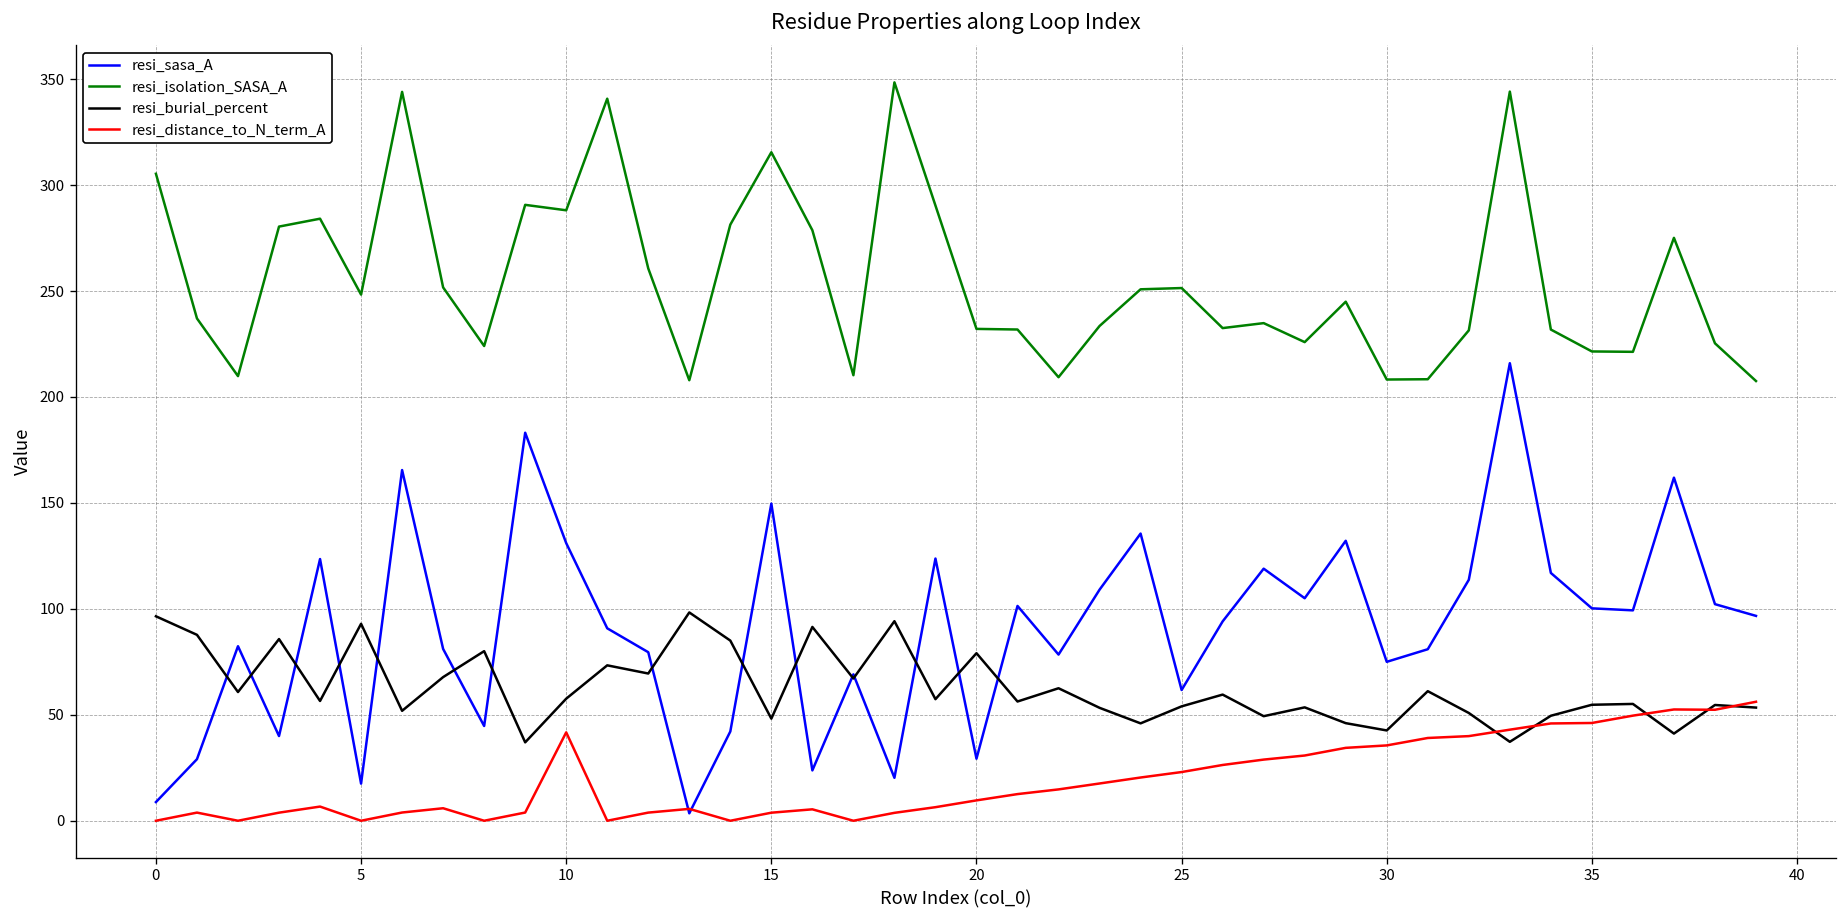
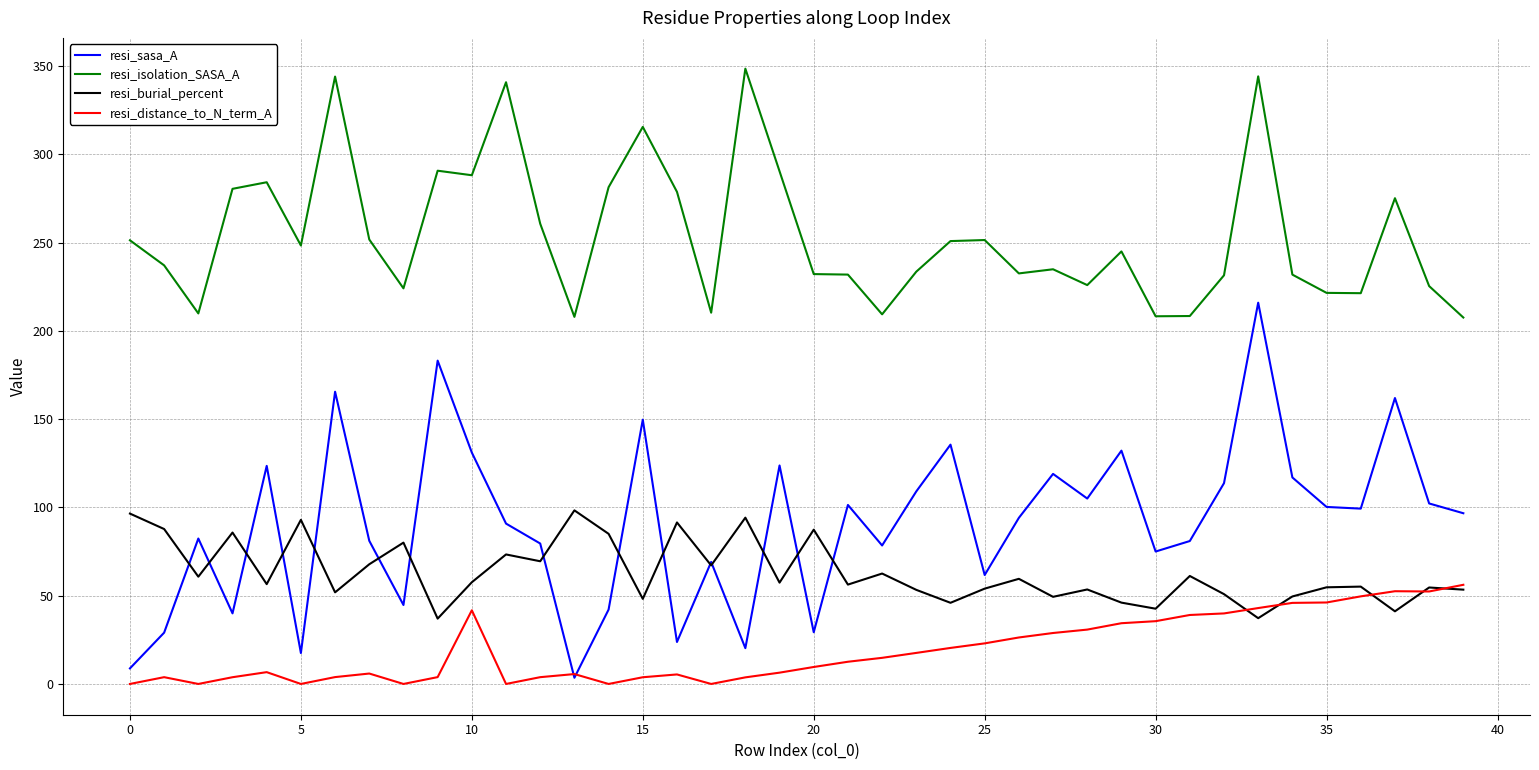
resi_isolation_SASA_A, 0: 305 -> 251
resi_burial_percent, 20: 79 -> 87
